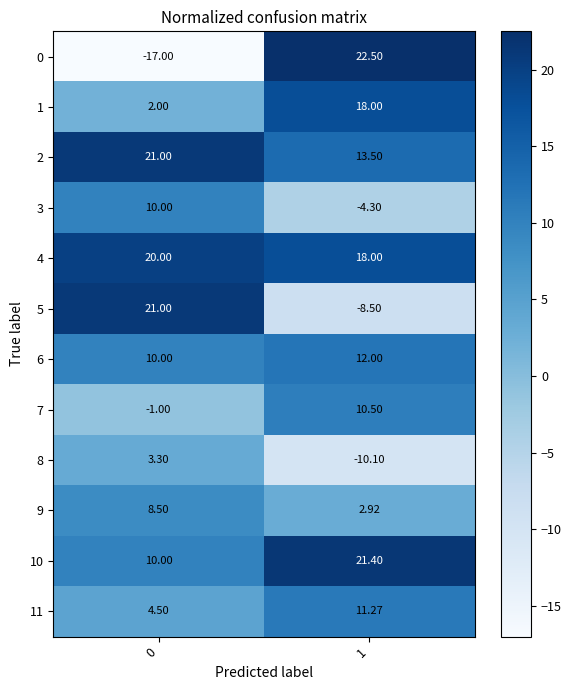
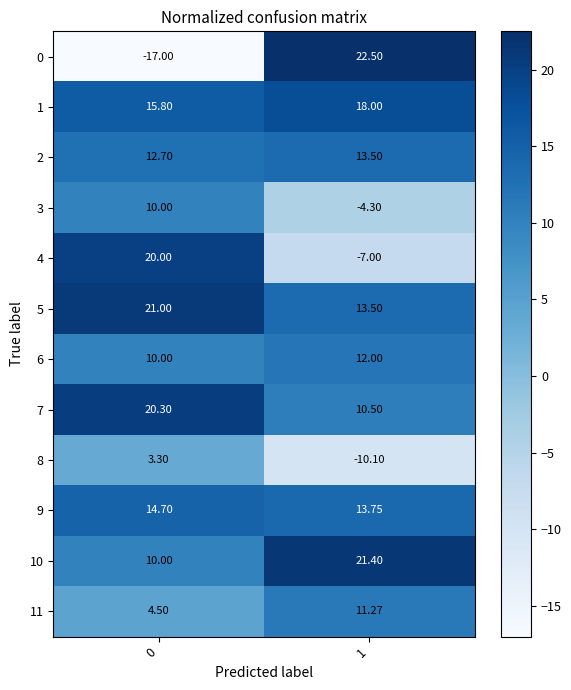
1, 0: 2.00 -> 15.80
2, 0: 21.00 -> 12.70
4, 1: 18.00 -> -7.00
5, 1: -8.50 -> 13.50
7, 0: -1.00 -> 20.30
9, 0: 8.50 -> 14.70
9, 1: 2.92 -> 13.75
